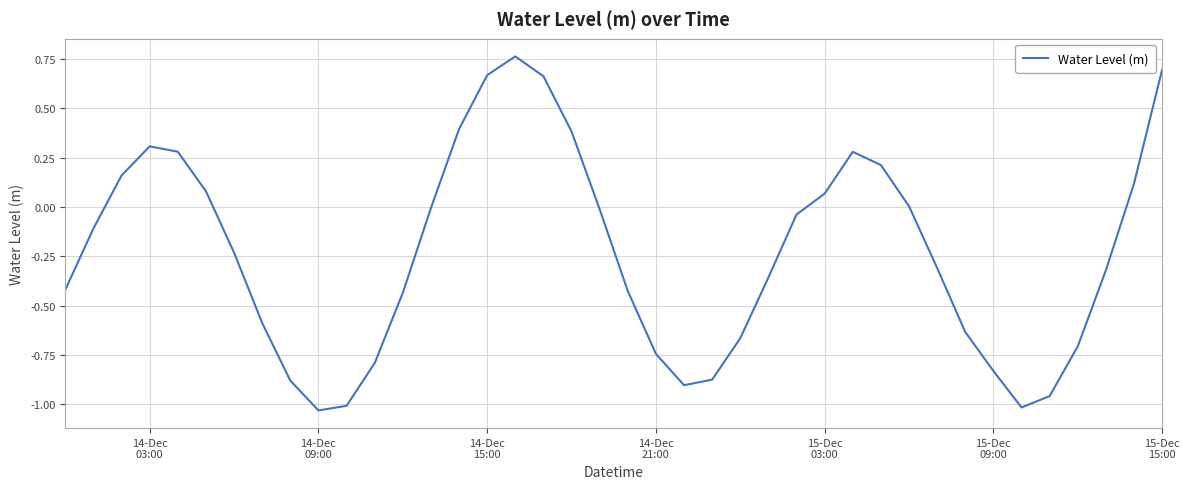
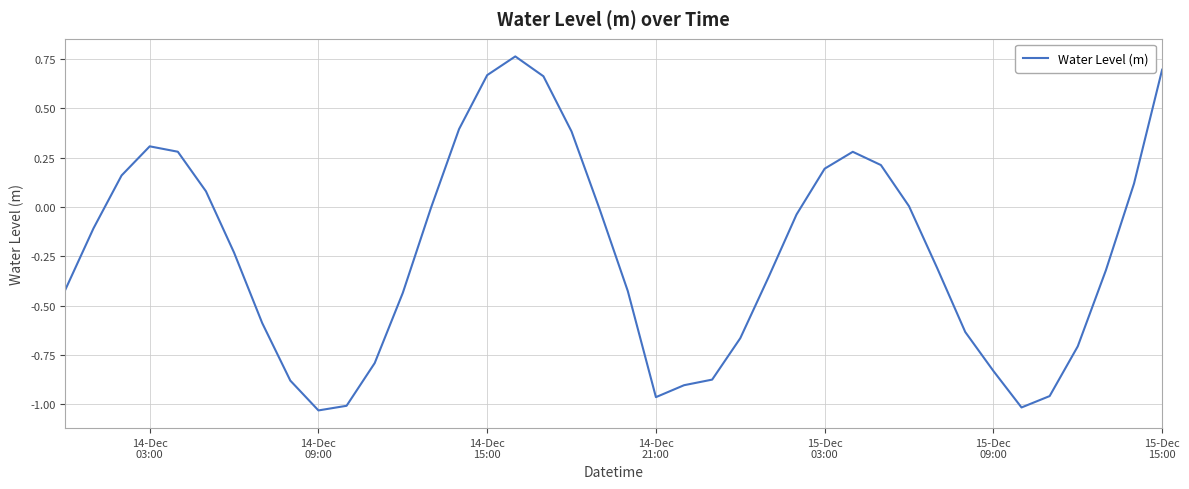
14-Dec 21:00: -0.74 -> -0.96
15-Dec 03:00: 0.07 -> 0.19
